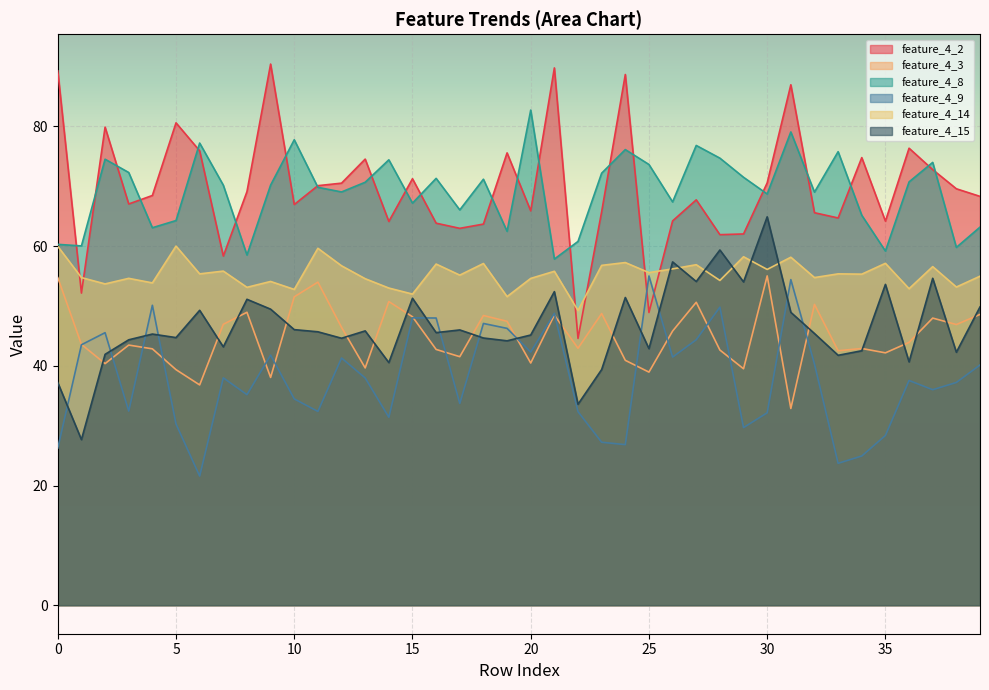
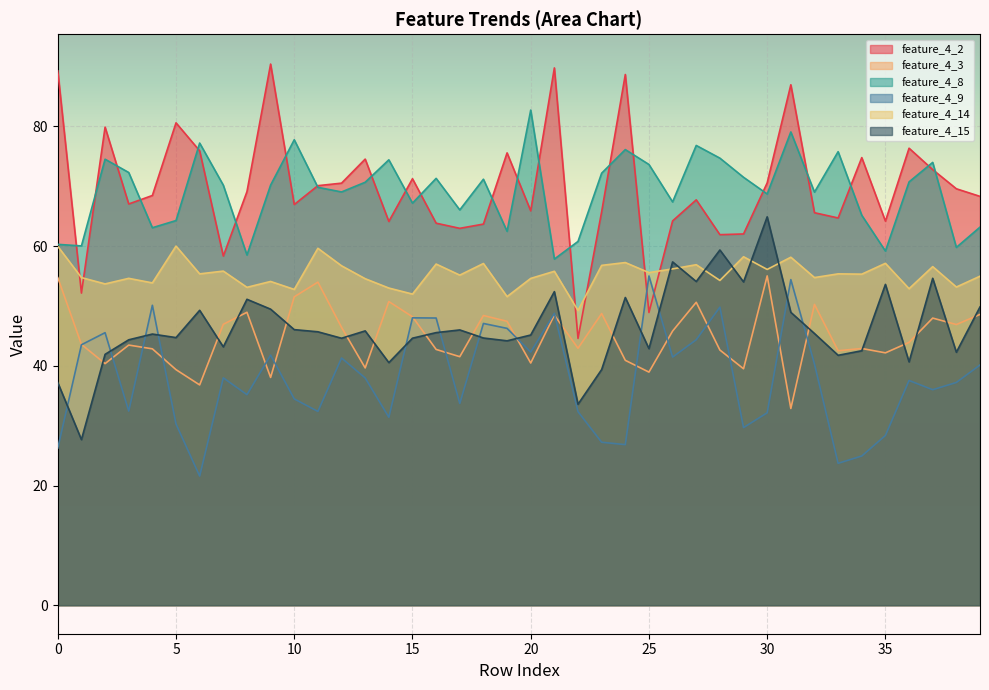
feature_4_15, 15: 51 -> 45
